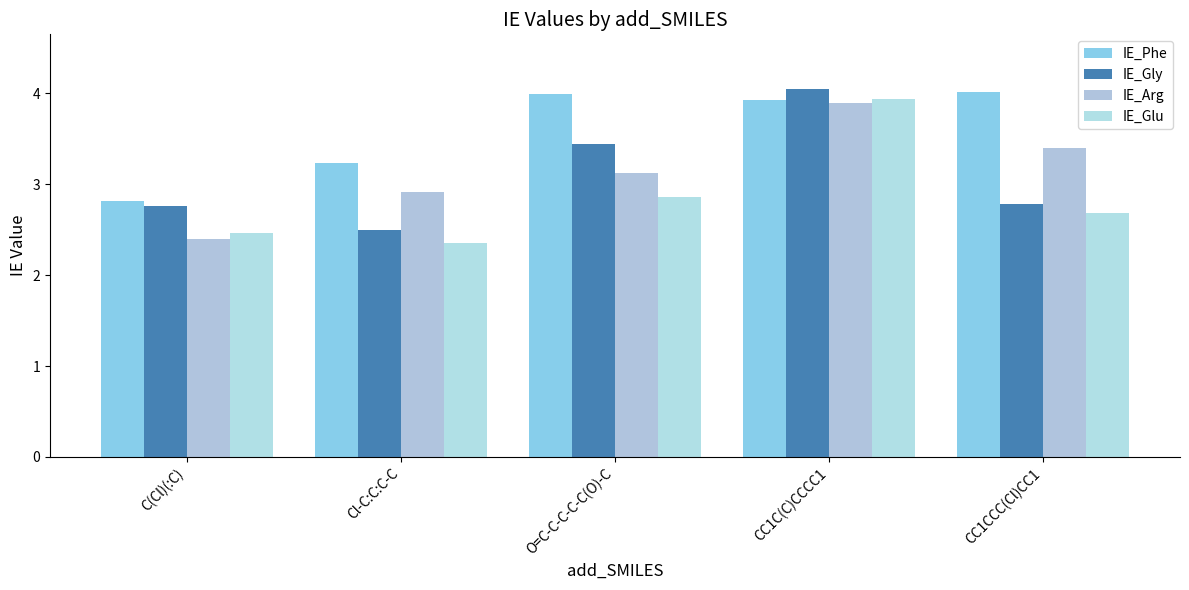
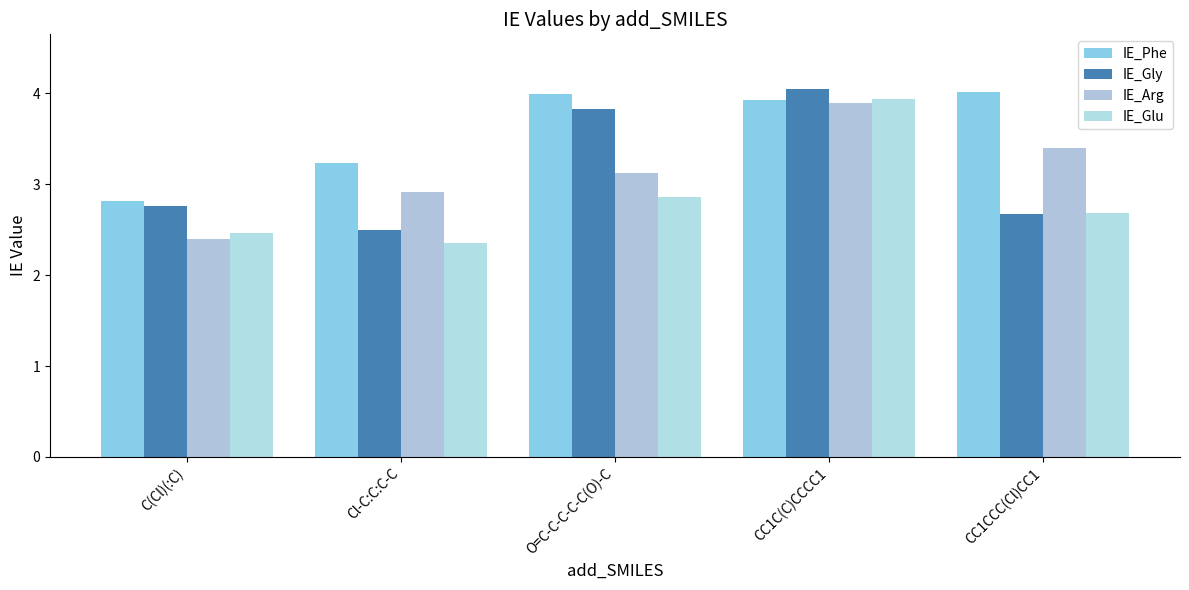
IE_Gly, O=C-C-C-C-C(O)-C: 3.4 -> 3.8
IE_Gly, CC1CCC(Cl)CC1: 2.8 -> 2.7
